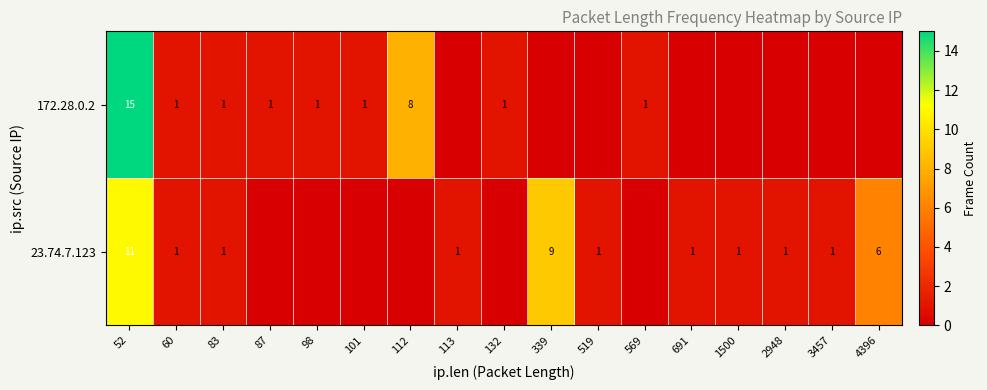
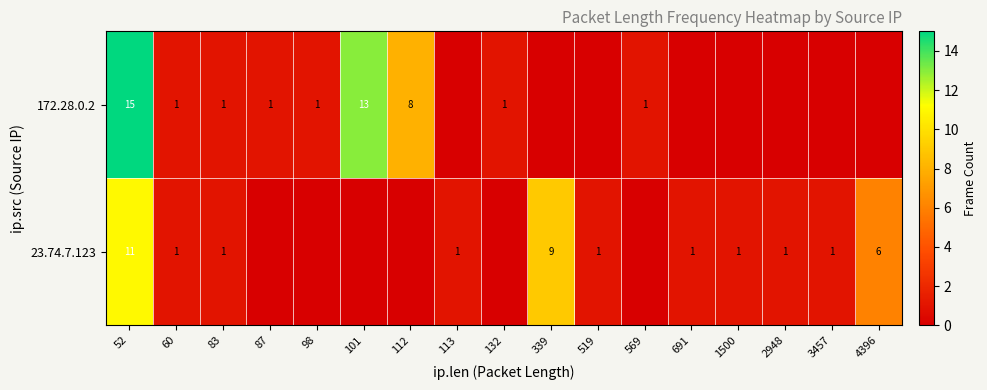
172.28.0.2, 101: 1 -> 13
